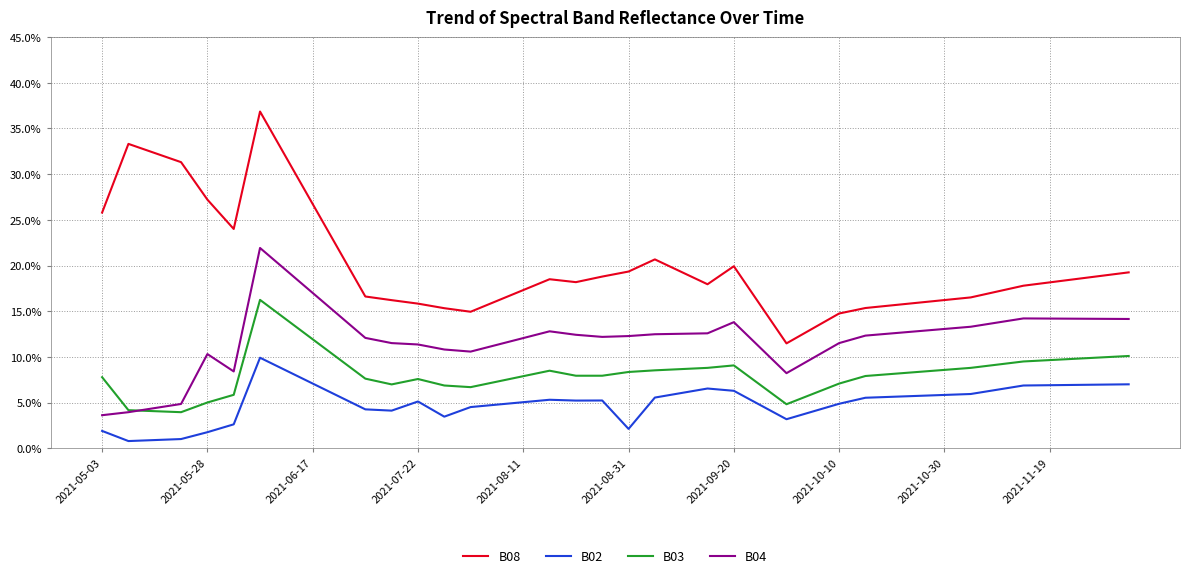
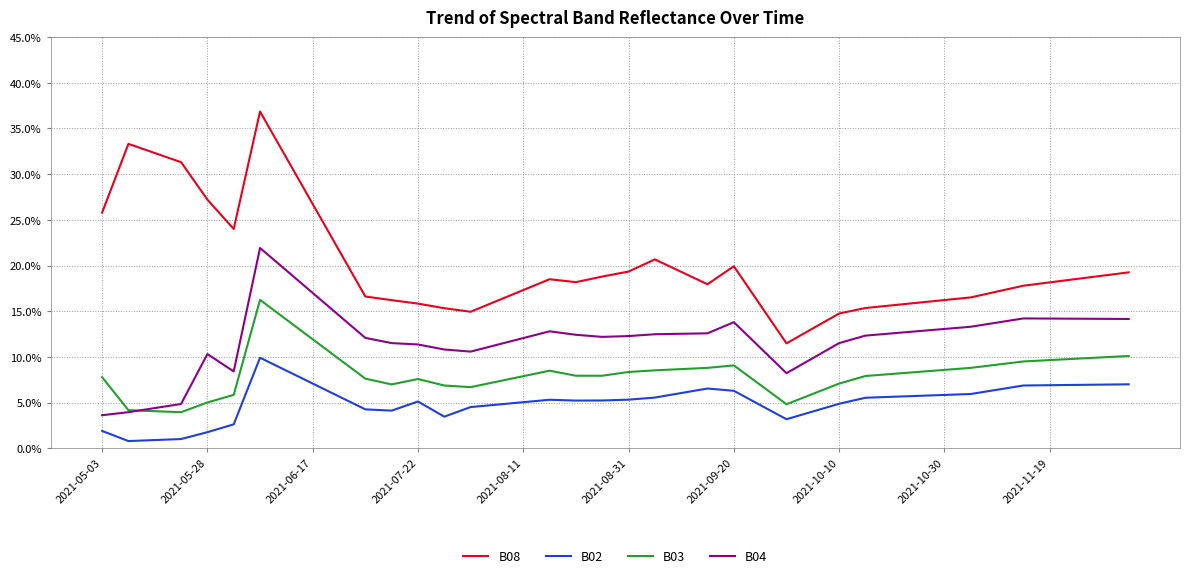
B02, 2021-08-31: 2% -> 5%
